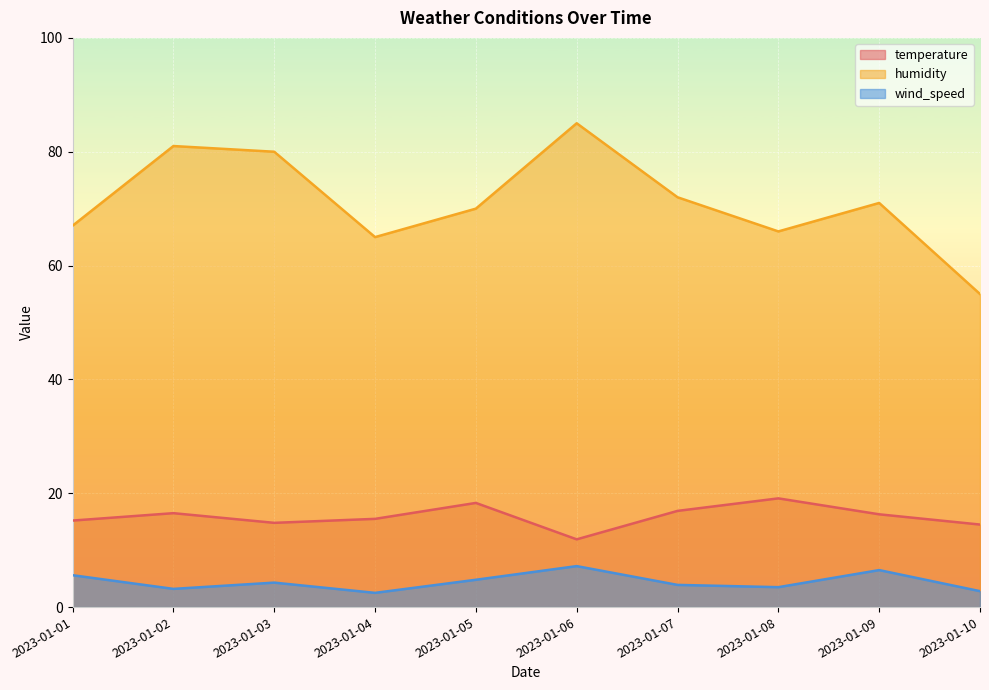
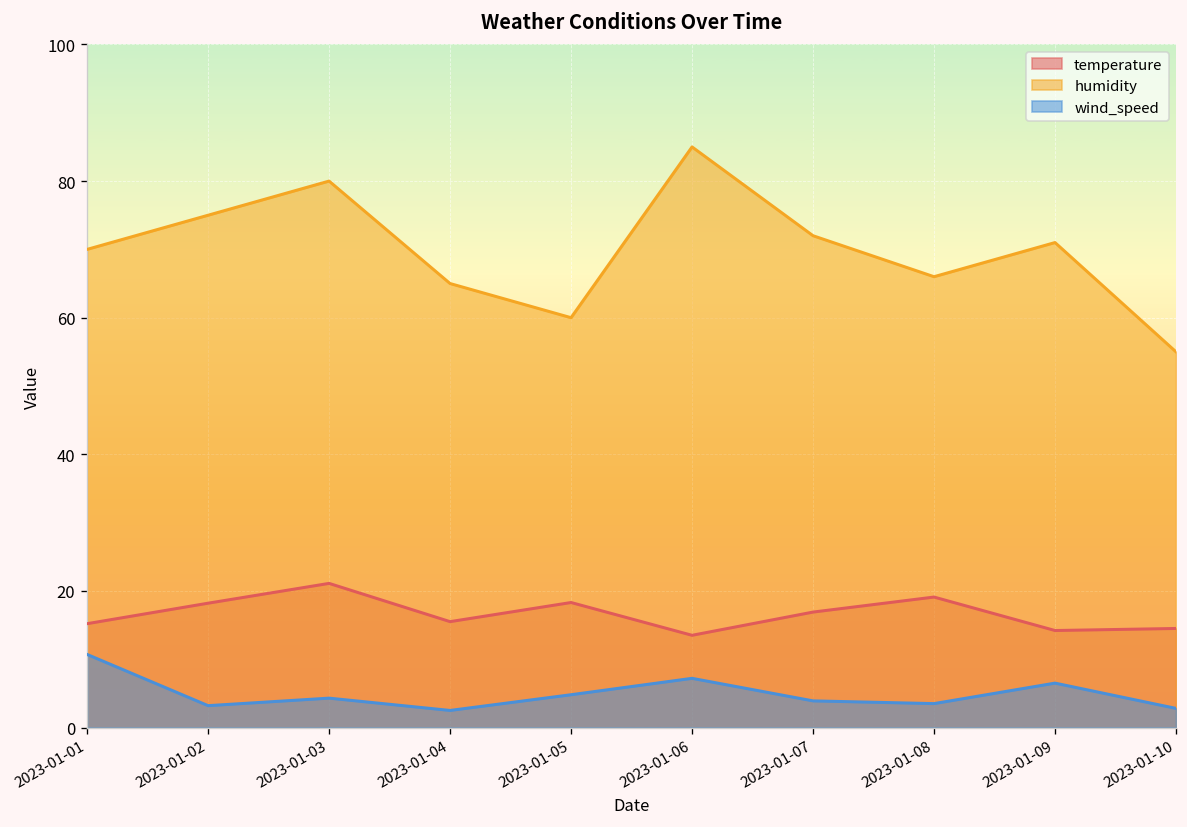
humidity, 2023-01-01: 67 -> 70
wind_speed, 2023-01-01: 6 -> 11
temperature, 2023-01-02: 17 -> 18
humidity, 2023-01-02: 81 -> 75
temperature, 2023-01-03: 15 -> 21
humidity, 2023-01-05: 70 -> 60
temperature, 2023-01-06: 12 -> 14
temperature, 2023-01-09: 16 -> 14
